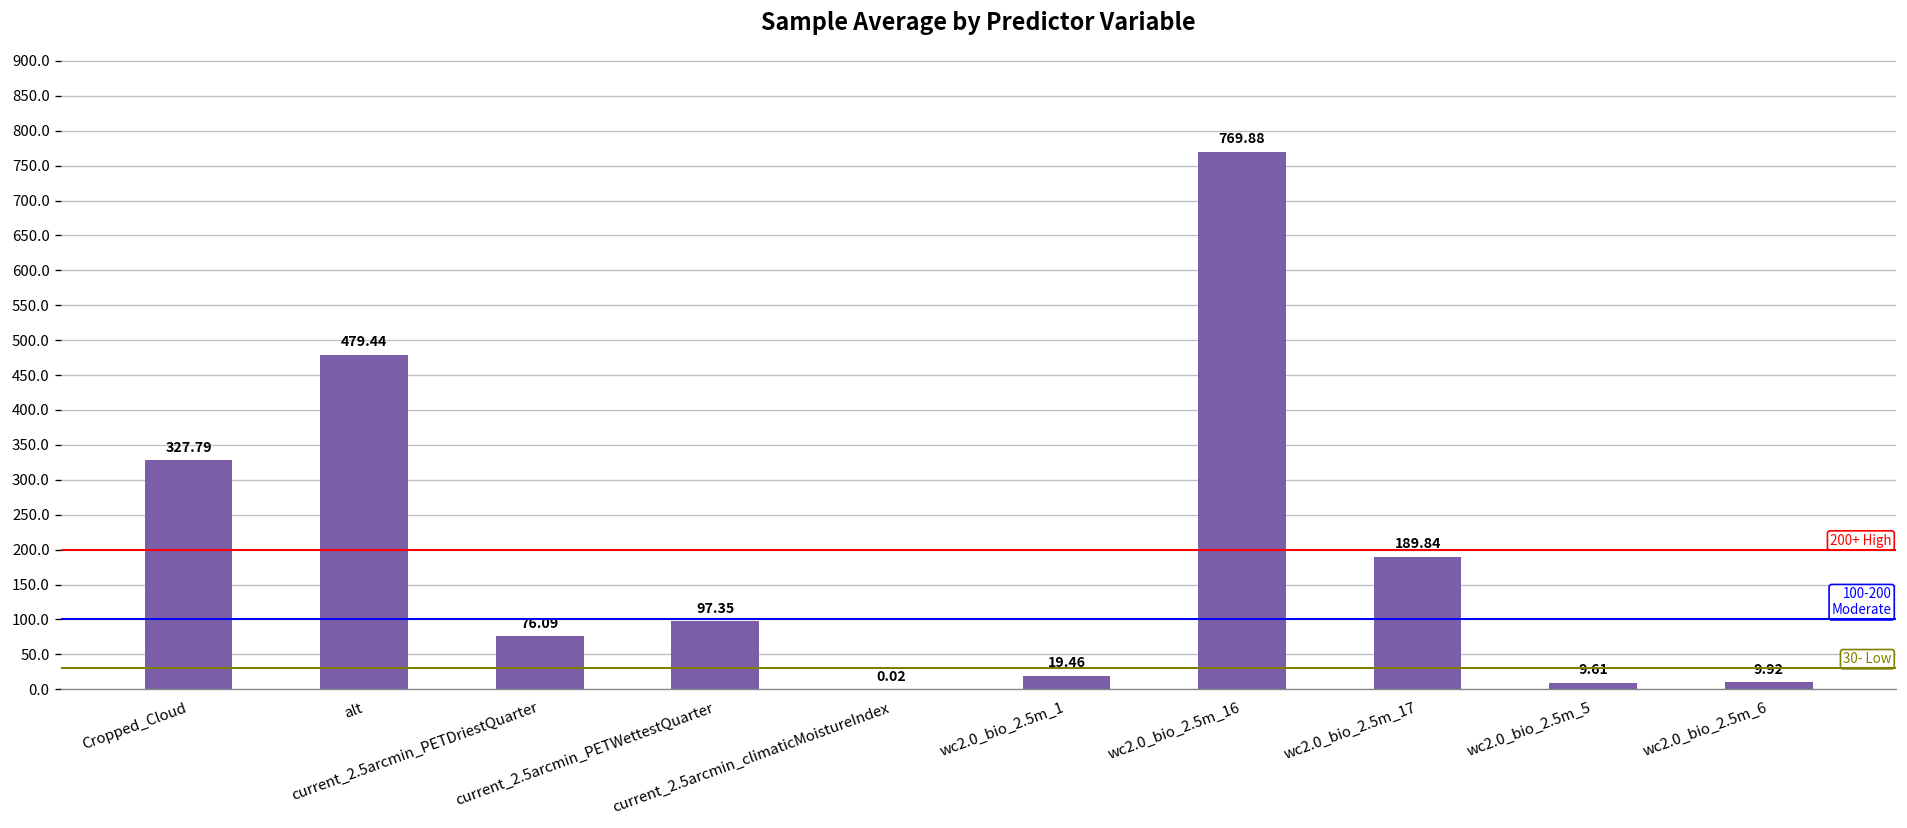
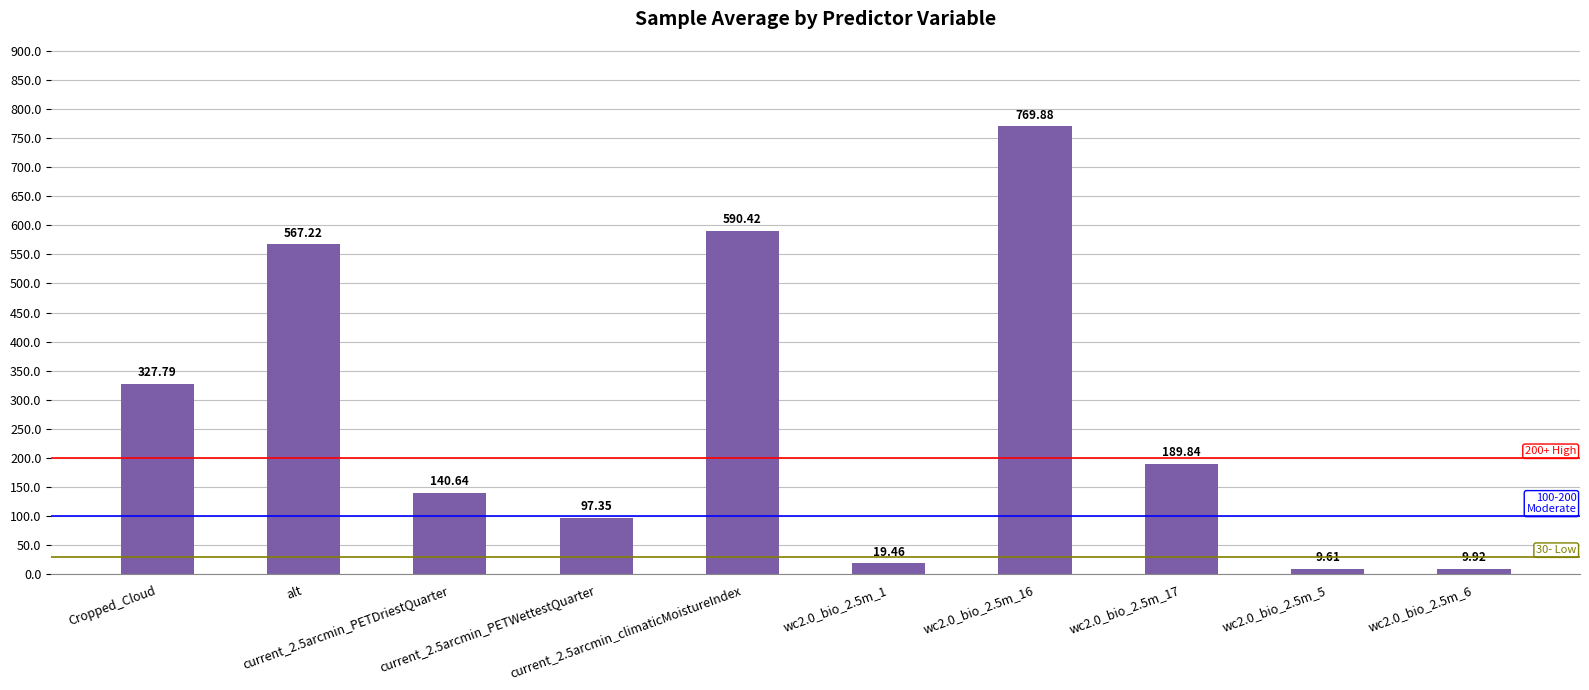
alt: 479.44 -> 567.22
current_2.5arcmin_PETDriestQuarter: 76.09 -> 140.64
current_2.5arcmin_climaticMoistureIndex: 0.02 -> 590.42
